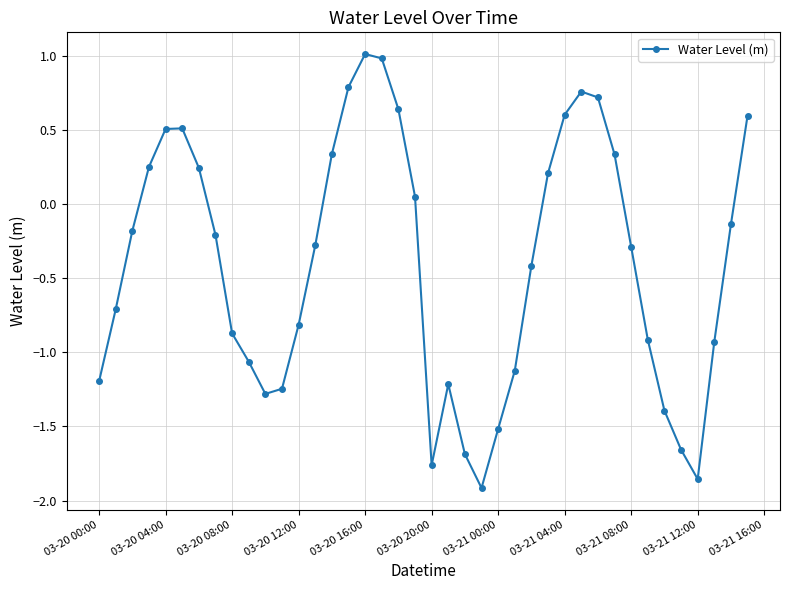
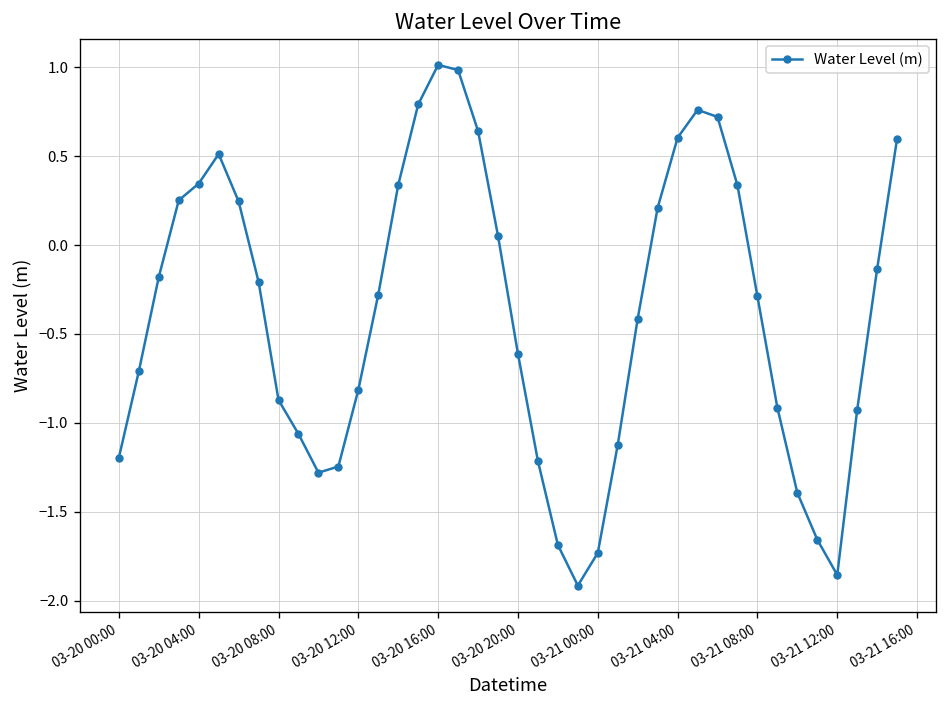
03-20 04:00: 0.51 -> 0.35
03-20 20:00: -1.76 -> -0.61
03-21 00:00: -1.52 -> -1.73
